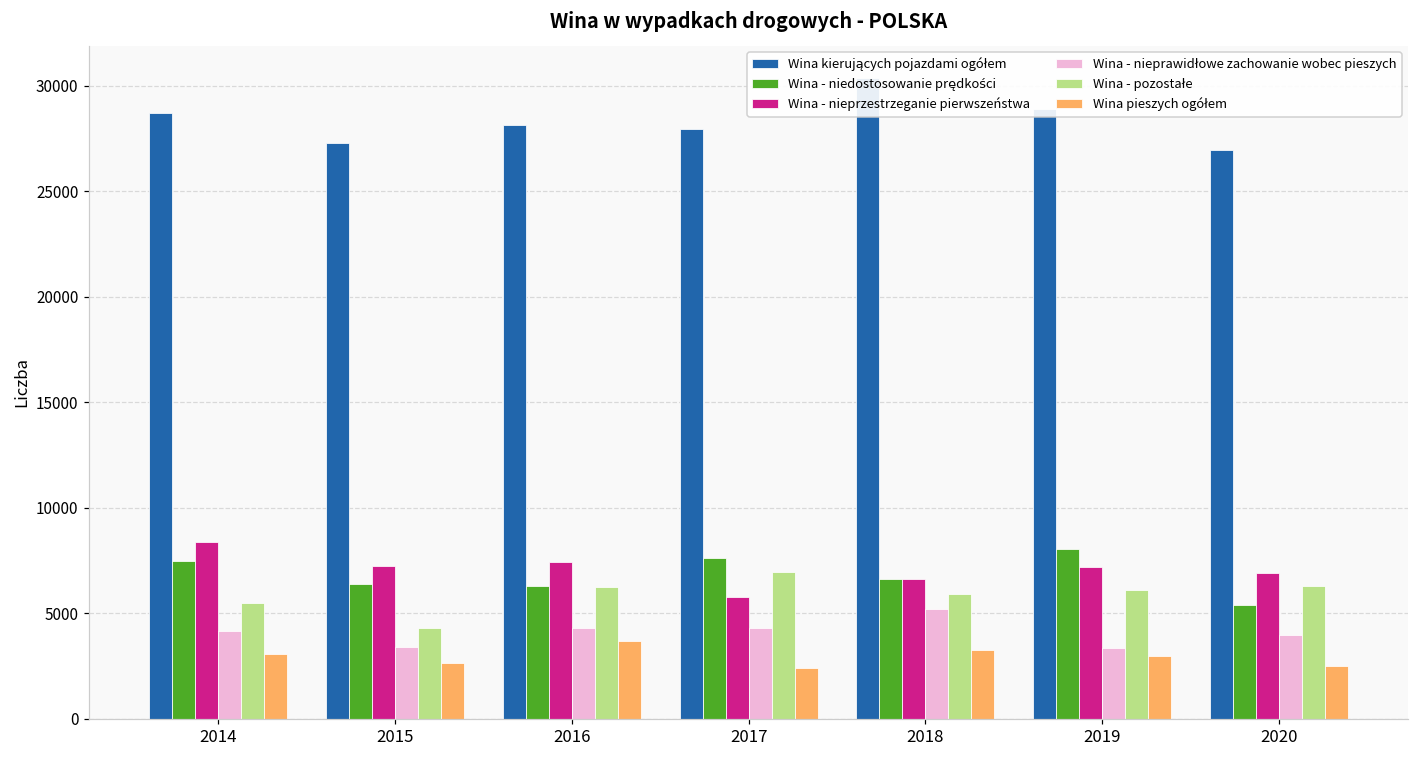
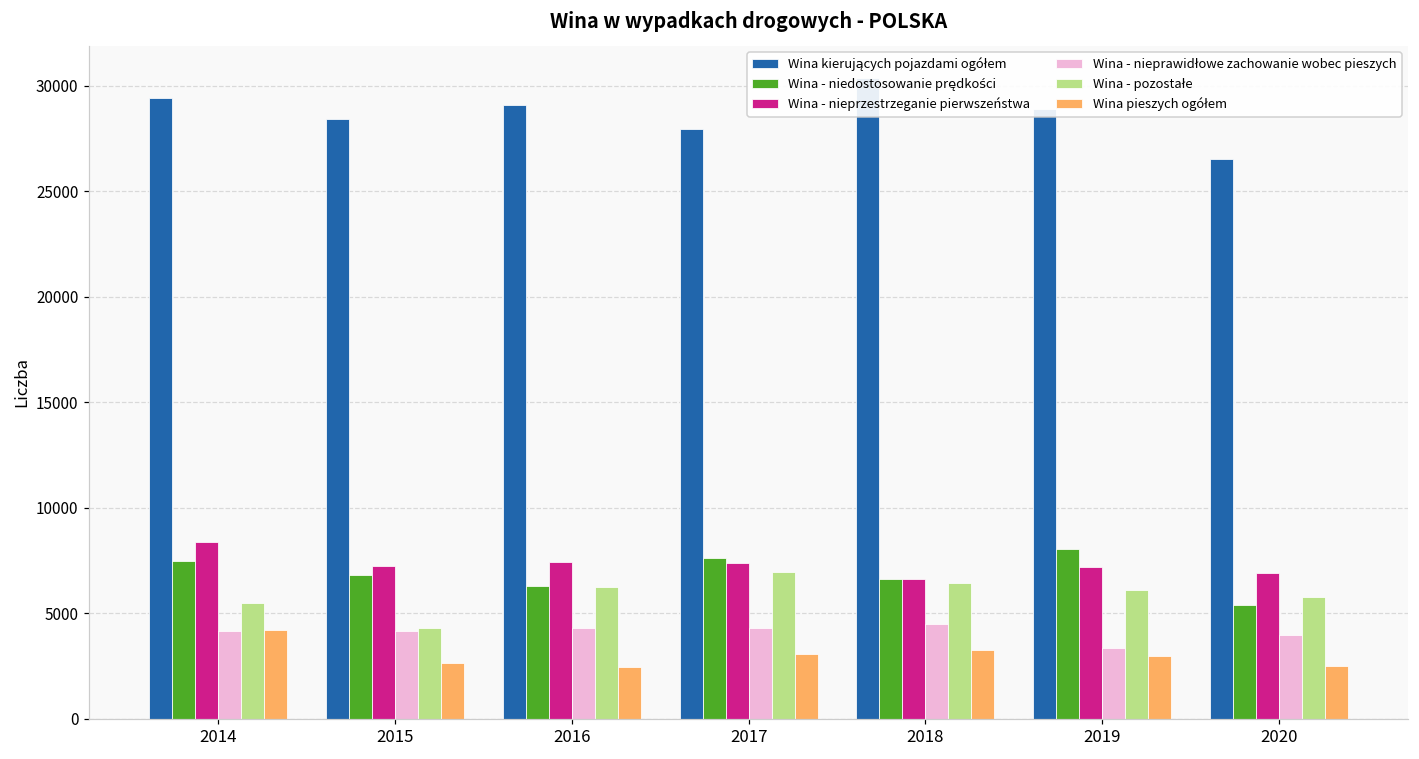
Wina kierujących pojazdami ogółem, 2014: 28700 -> 29400
Wina pieszych ogółem, 2014: 3100 -> 4200
Wina kierujących pojazdami ogółem, 2015: 27300 -> 28400
Wina - niedostosowanie prędkości, 2015: 6400 -> 6800
Wina - nieprawidłowe zachowanie wobec pieszych, 2015: 3400 -> 4100
Wina kierujących pojazdami ogółem, 2016: 28100 -> 29100
Wina pieszych ogółem, 2016: 3700 -> 2400
Wina - nieprzestrzeganie pierwszeństwa, 2017: 5800 -> 7400
Wina pieszych ogółem, 2017: 2400 -> 3100
Wina - nieprawidłowe zachowanie wobec pieszych, 2018: 5200 -> 4500
Wina - pozostałe, 2018: 5900 -> 6500
Wina kierujących pojazdami ogółem, 2020: 27000 -> 26500
Wina - pozostałe, 2020: 6300 -> 5800
